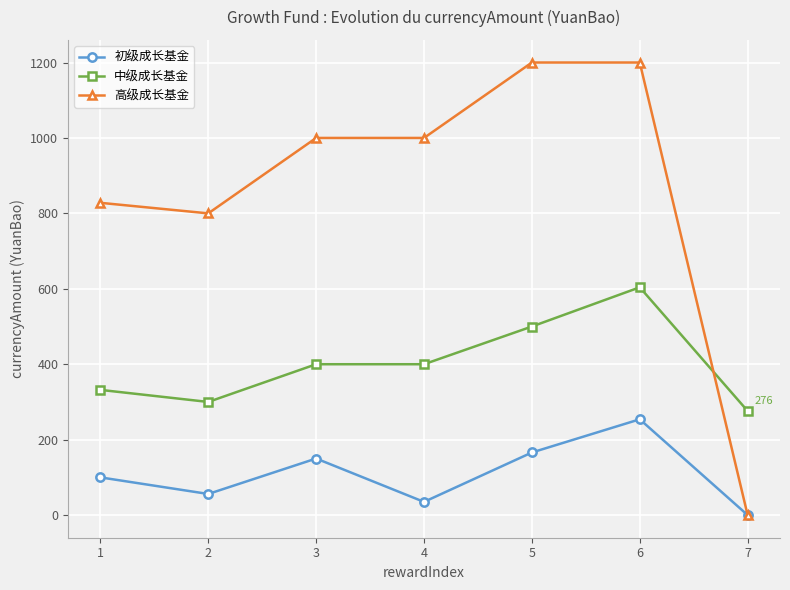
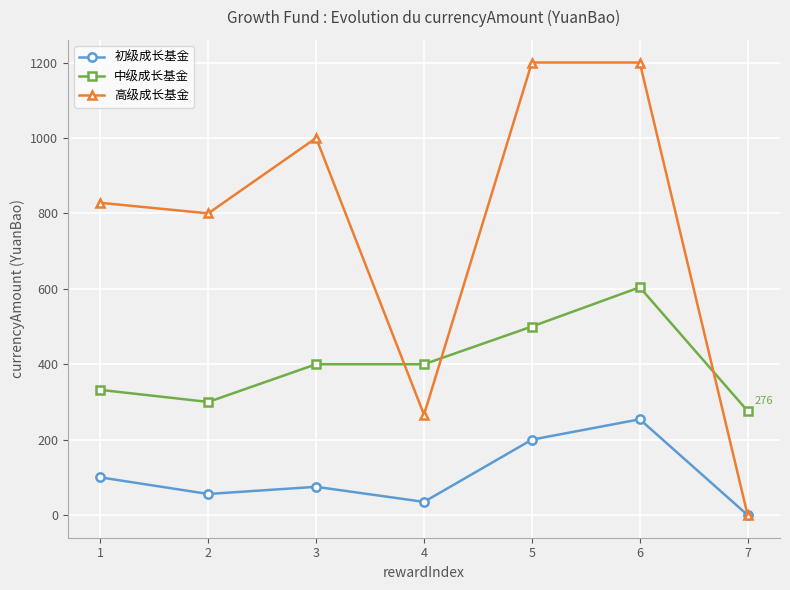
初级成长基金, 3: 150 -> 80
高级成长基金, 4: 1000 -> 270
初级成长基金, 5: 170 -> 200
